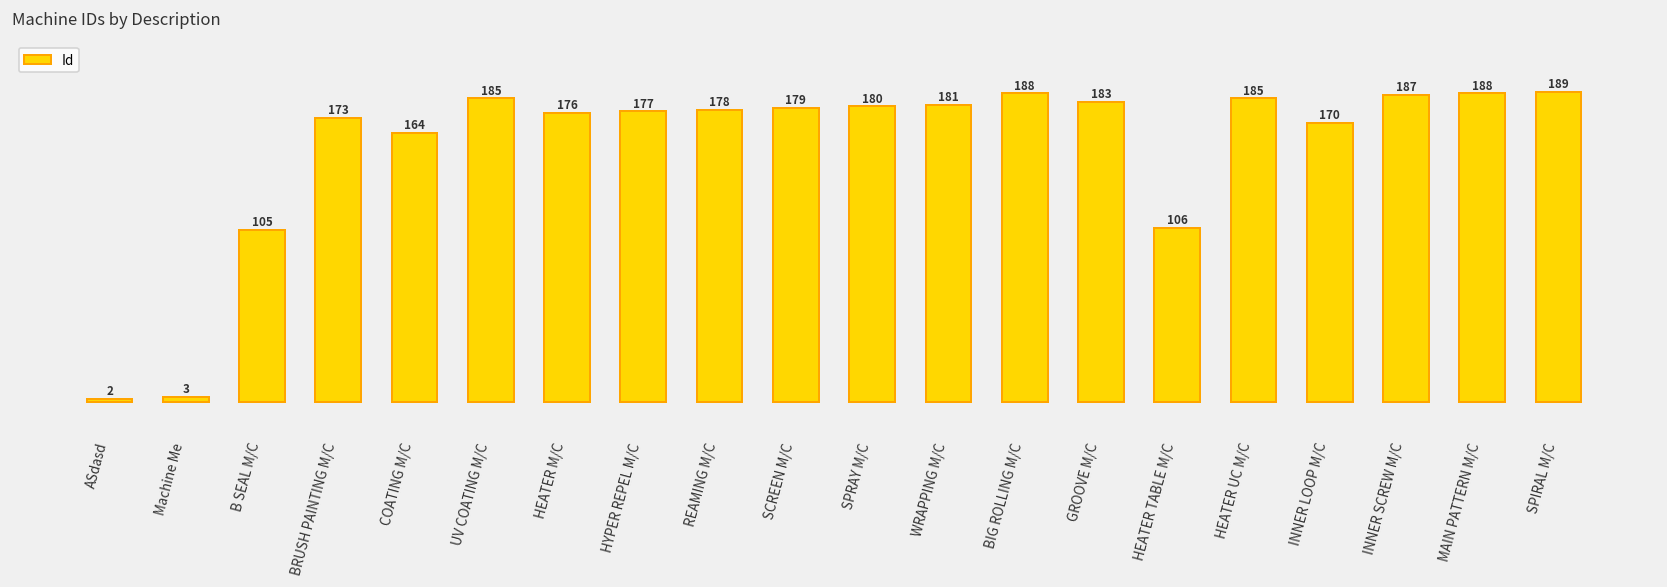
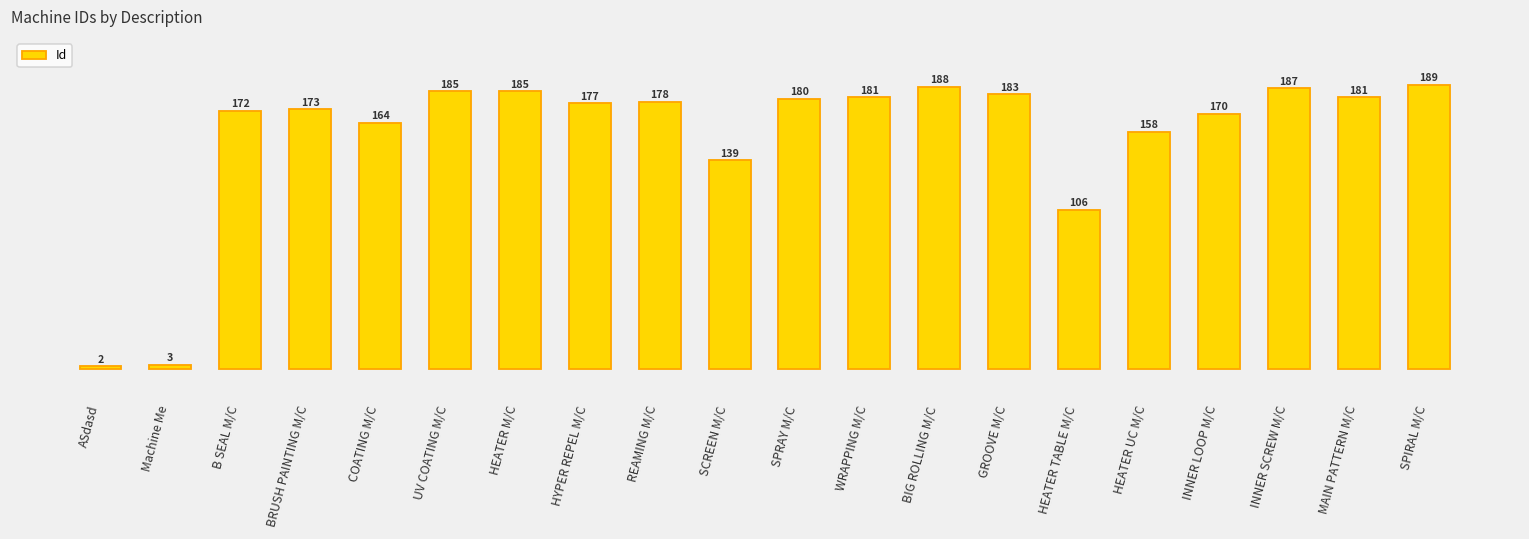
B SEAL M/C: 105 -> 172
HEATER M/C: 176 -> 185
SCREEN M/C: 179 -> 139
HEATER UC M/C: 185 -> 158
MAIN PATTERN M/C: 188 -> 181
